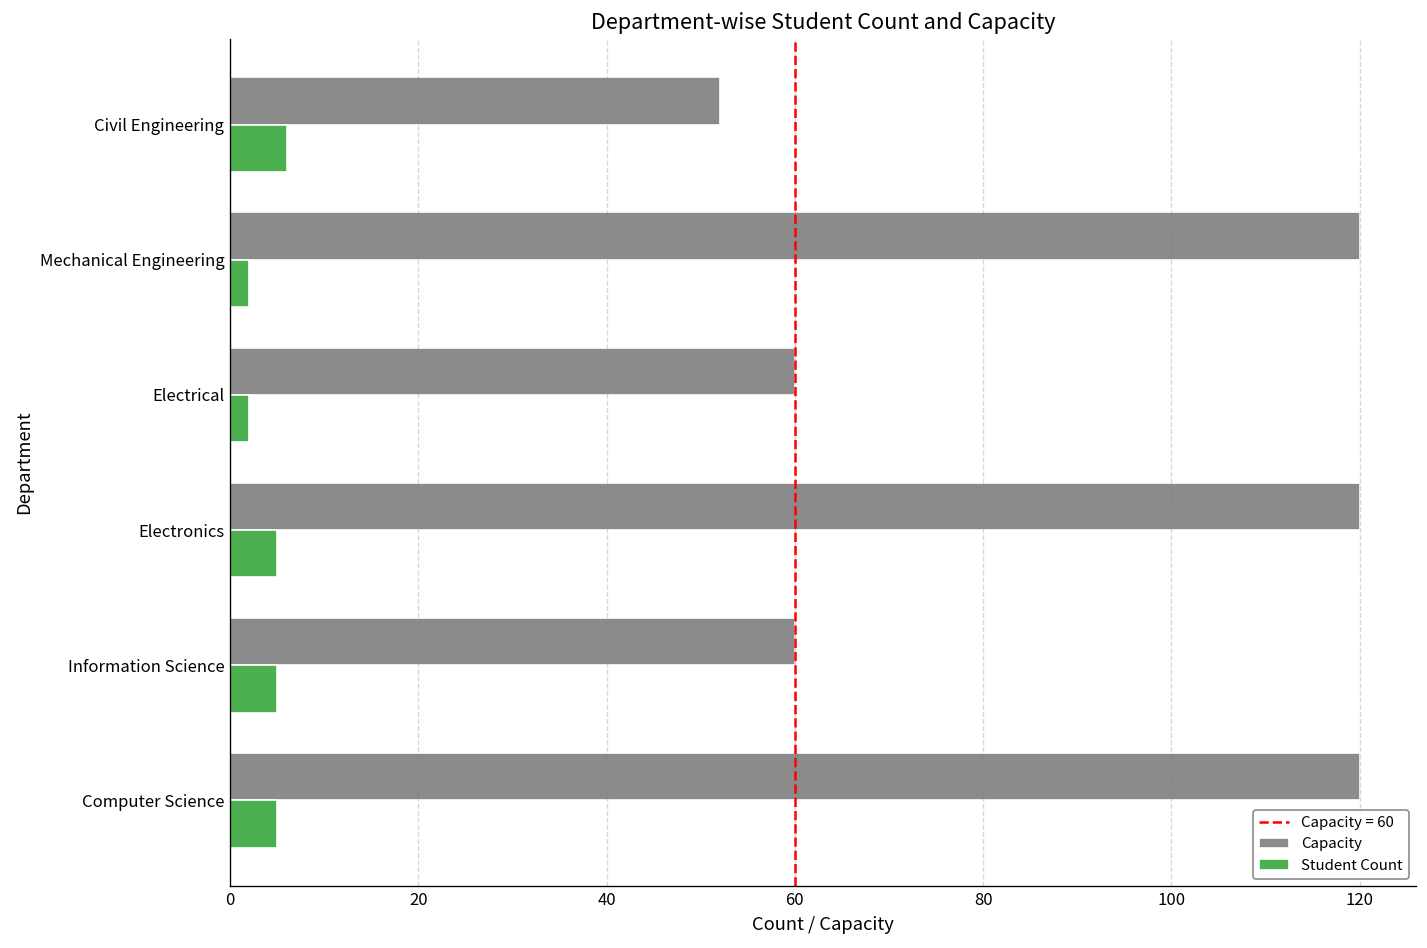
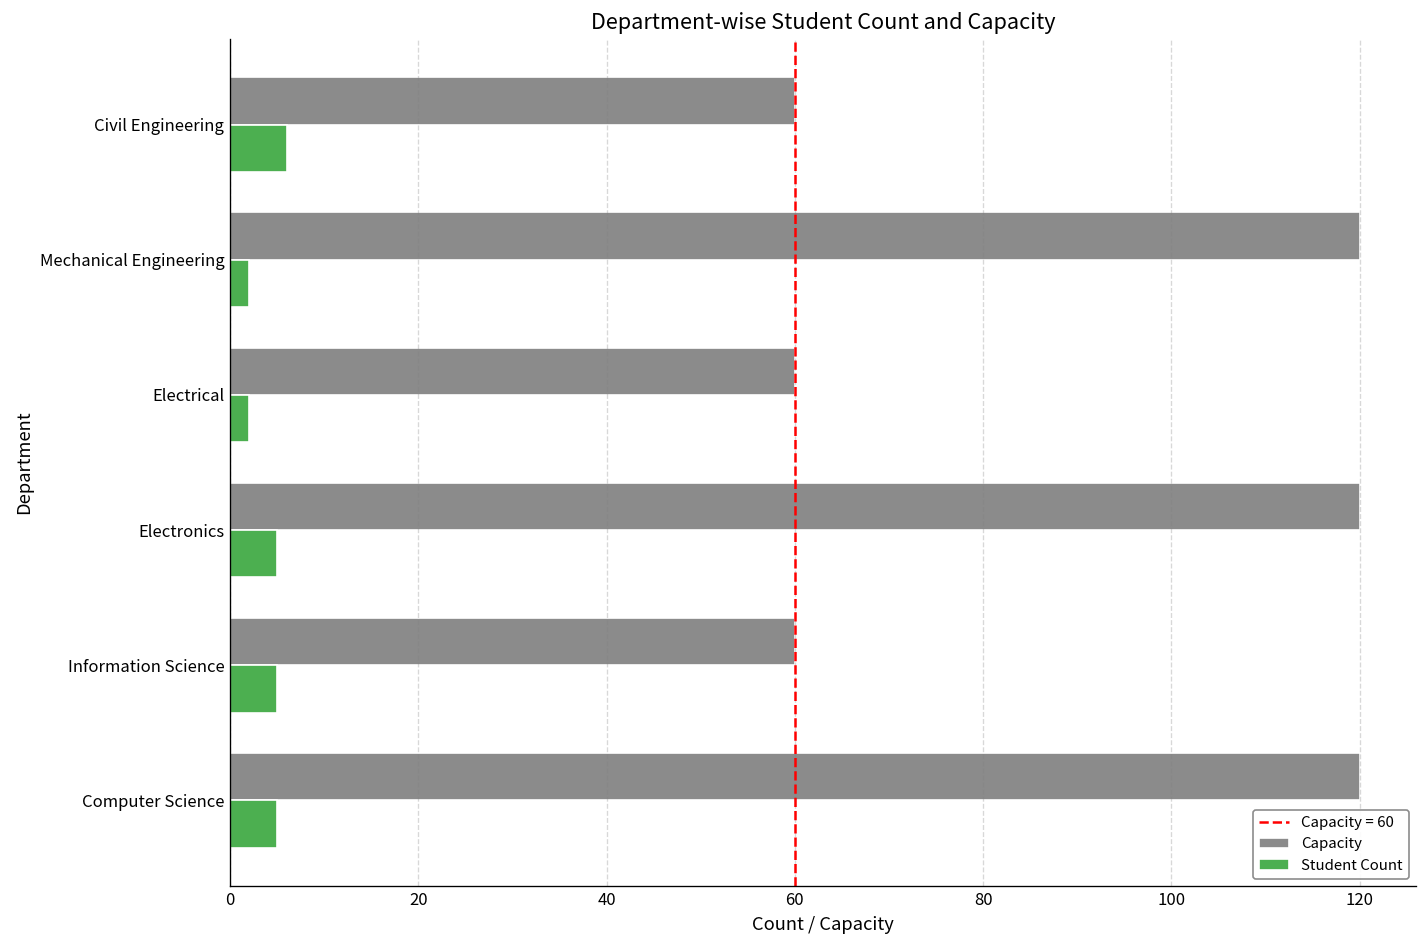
Capacity, Civil Engineering: 52 -> 60
